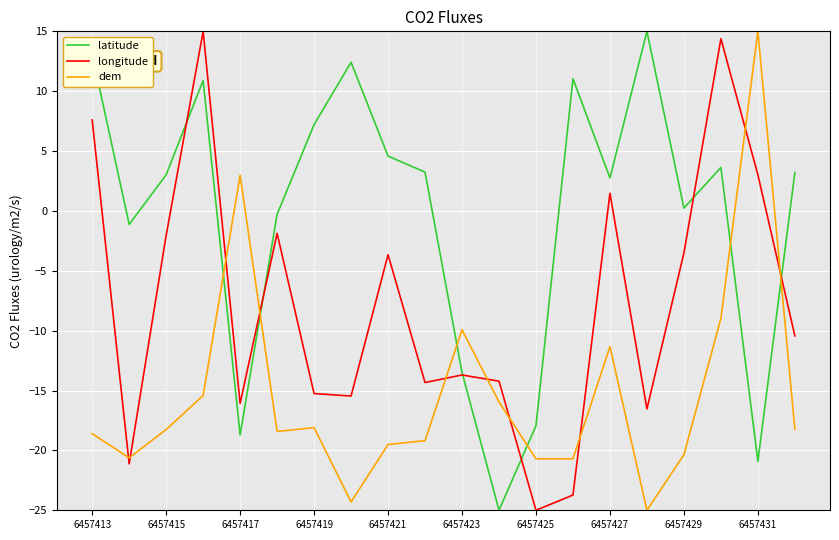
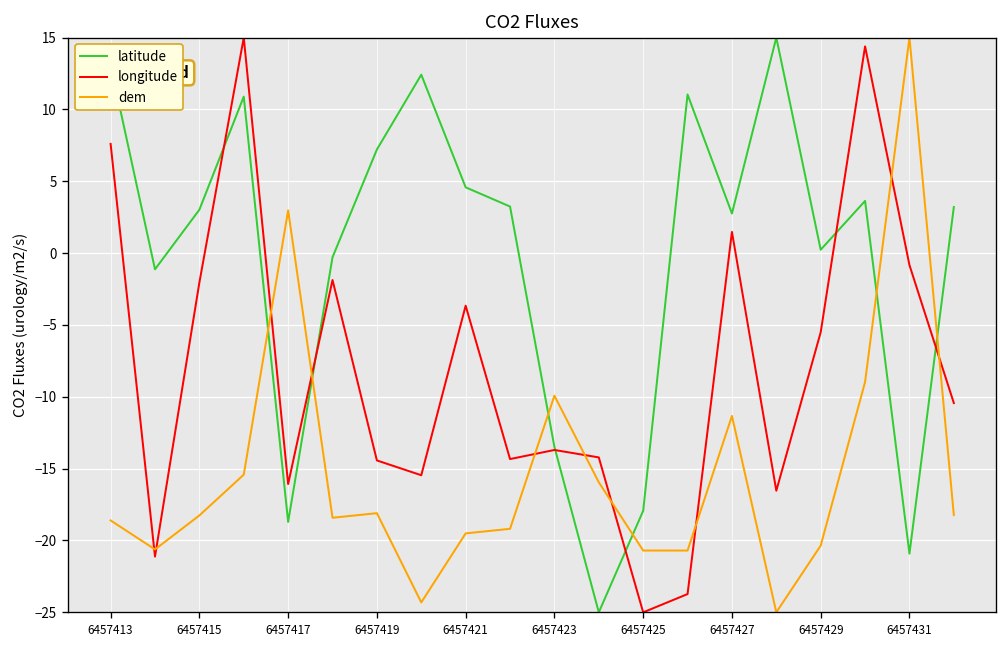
longitude, 6457419: -15.3 -> -14.4
longitude, 6457429: -3.5 -> -5.5
longitude, 6457431: 3.0 -> -0.8
